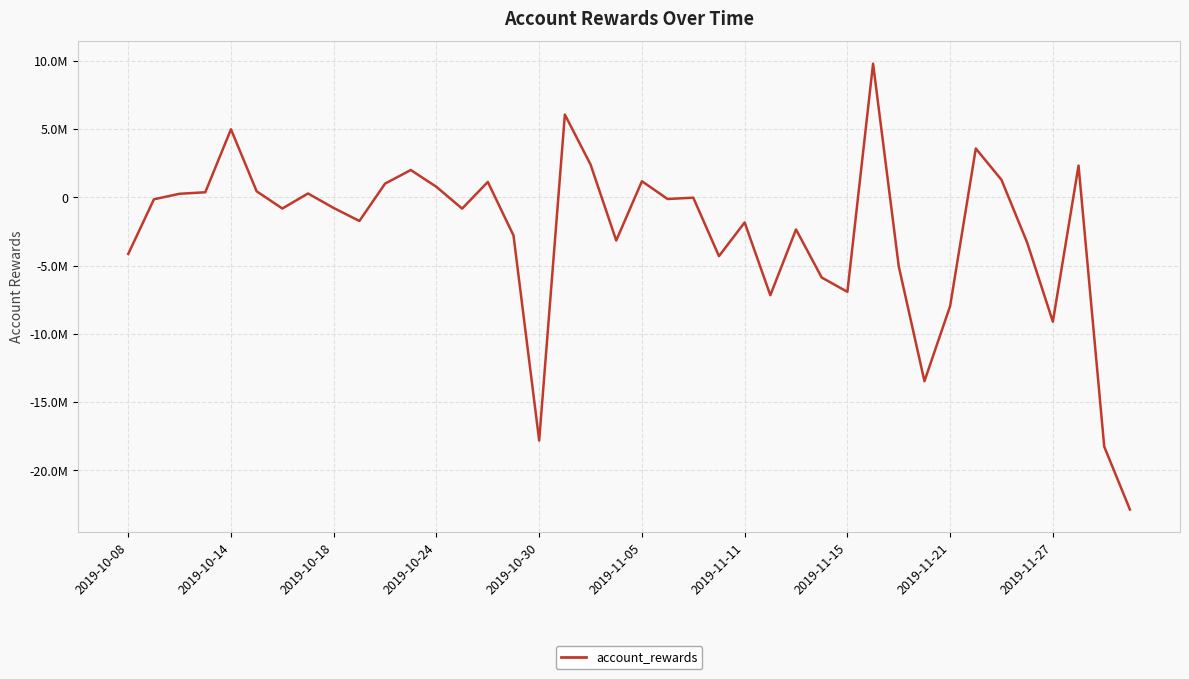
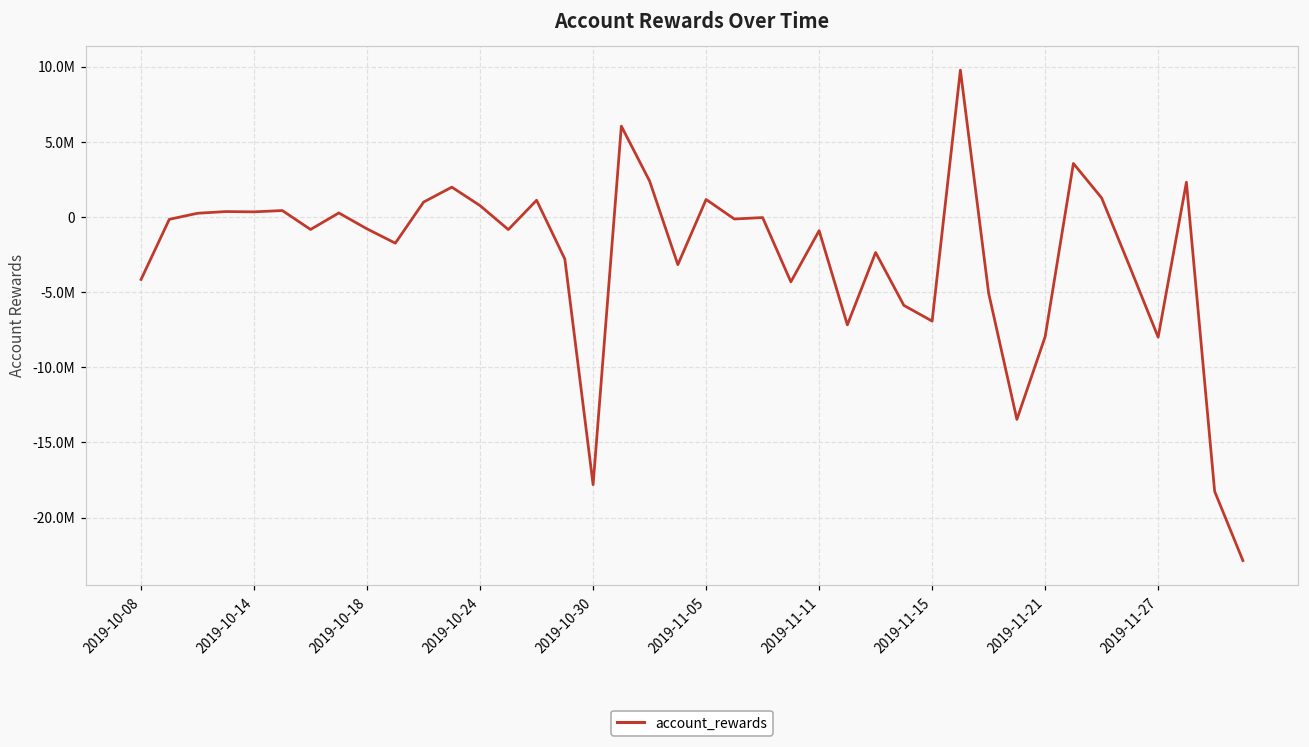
2019-10-14: 5000000 -> 300000
2019-11-11: -1800000 -> -900000
2019-11-27: -9100000 -> -8000000
